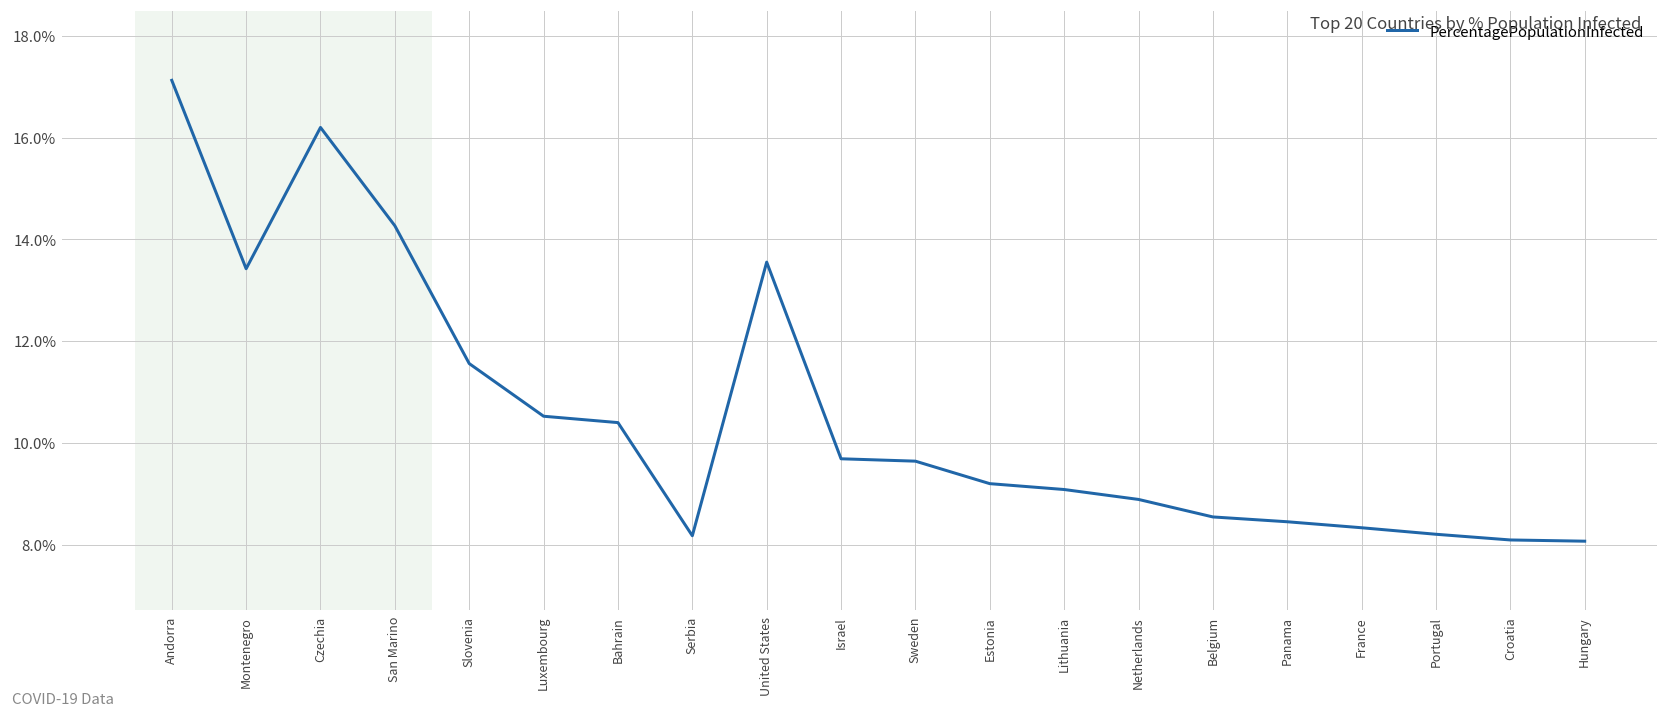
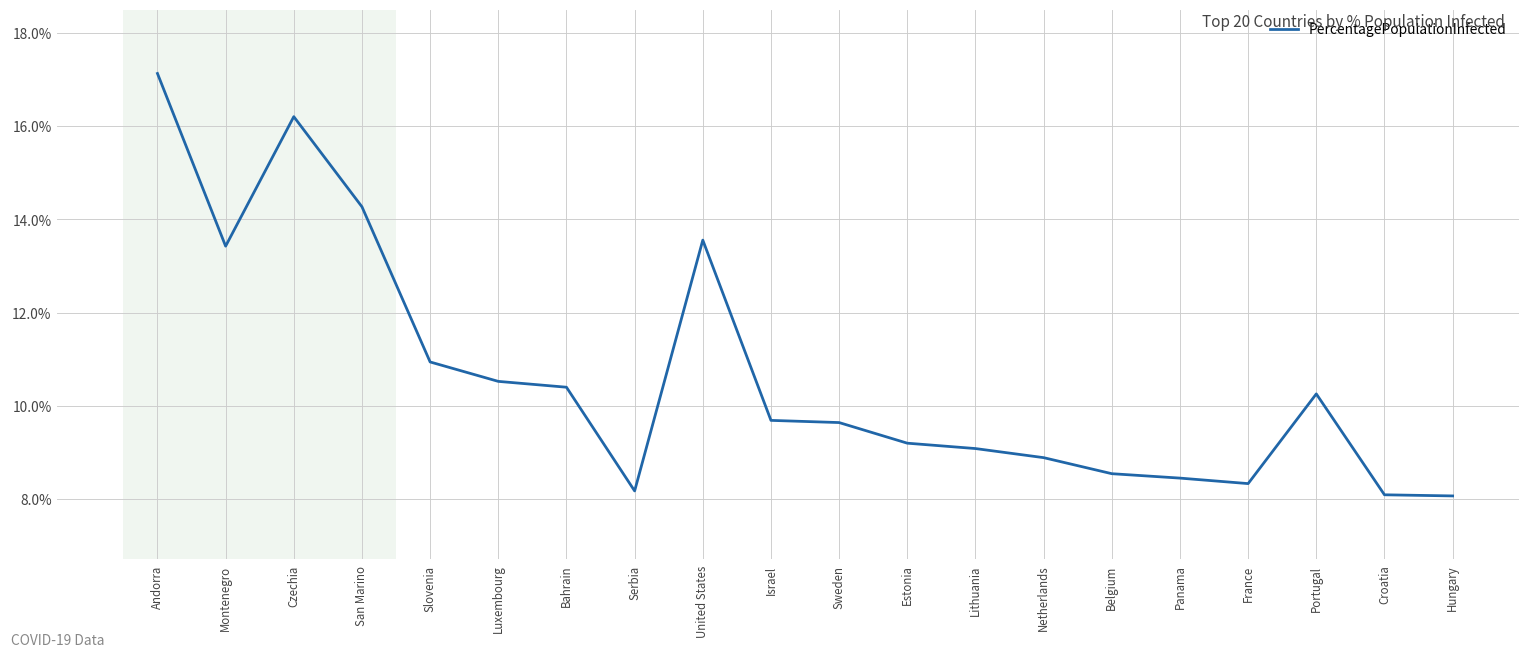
Slovenia: 11.6% -> 10.9%
Portugal: 8.2% -> 10.3%
